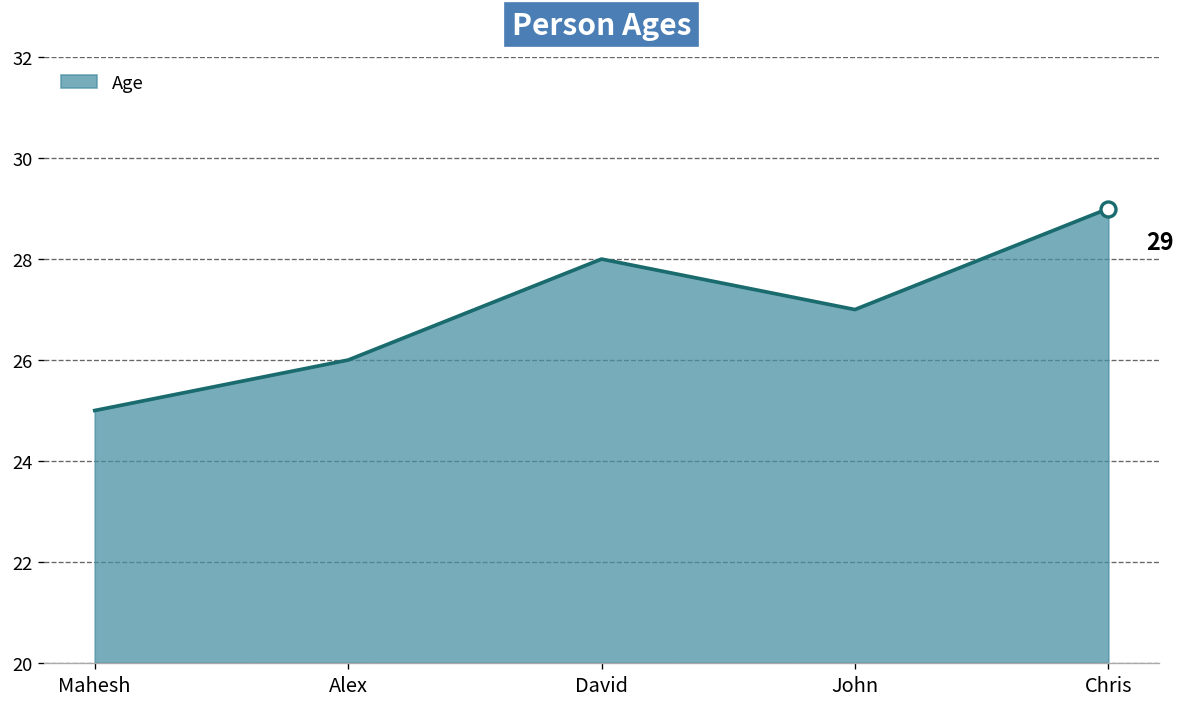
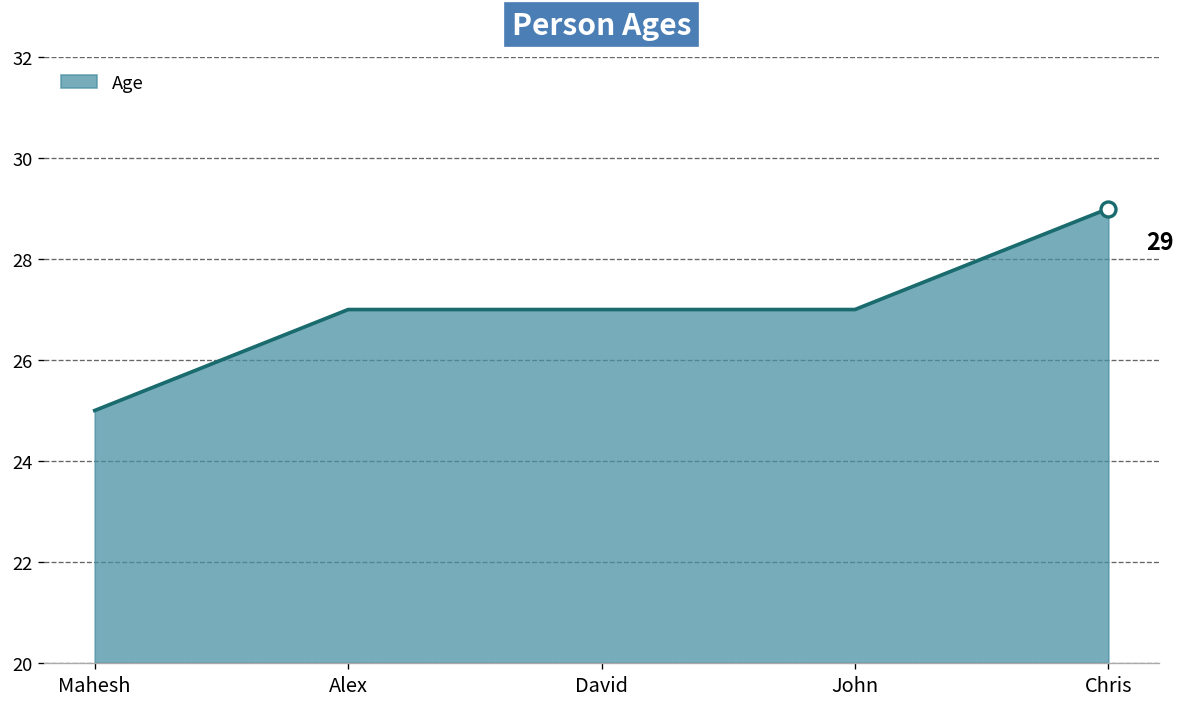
Age, Alex: 26 -> 27
Age, David: 28 -> 27
